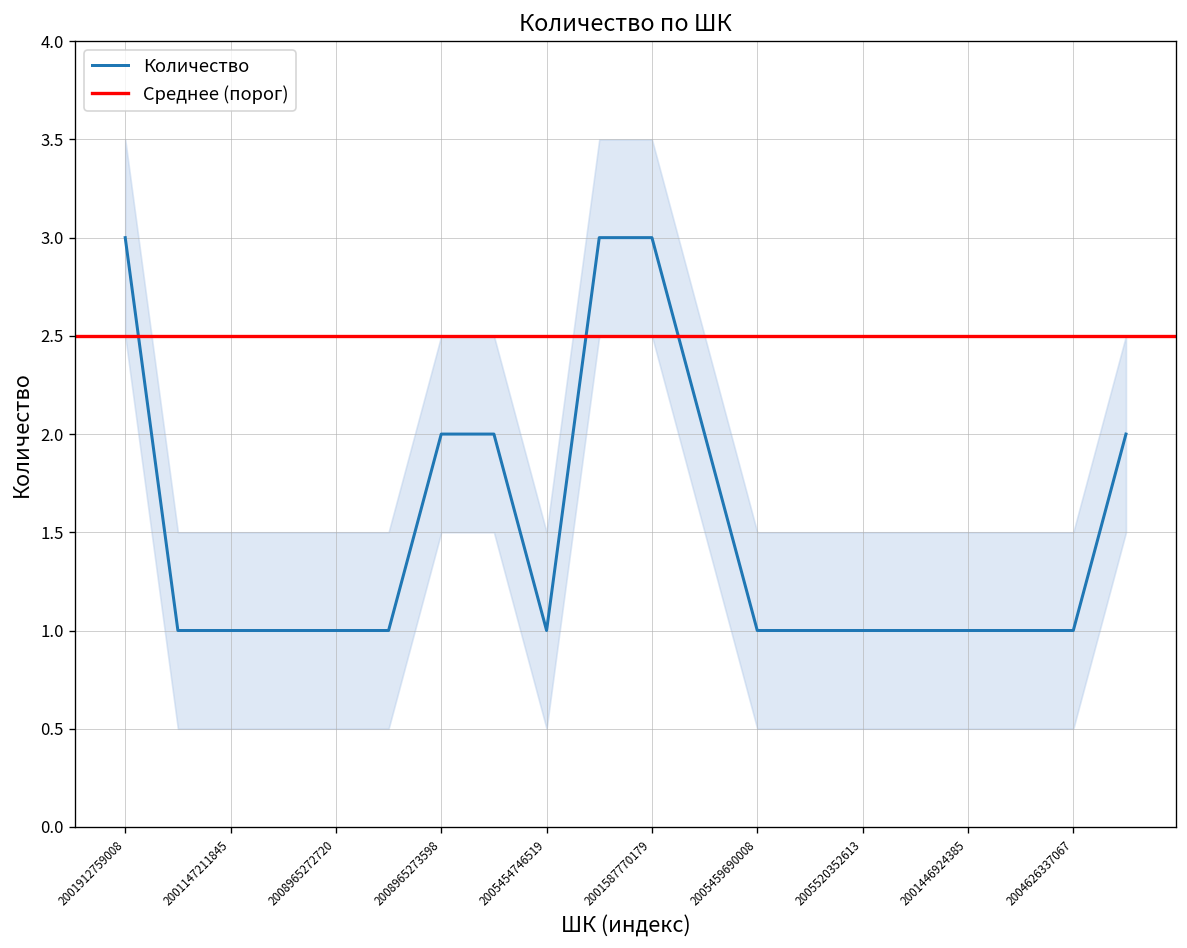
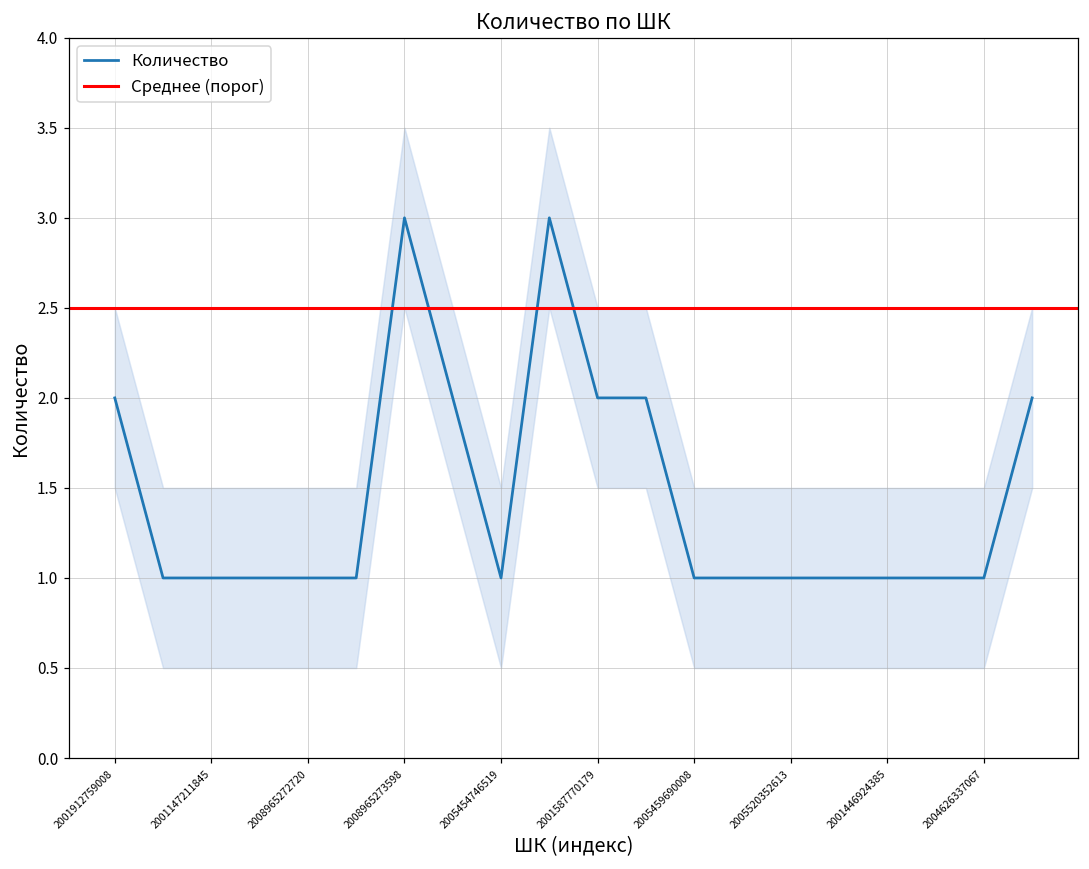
Количество, 2001912759008: 3 -> 2
Количество, 2008965273598: 2 -> 3
Количество, 2001587770179: 3 -> 2
